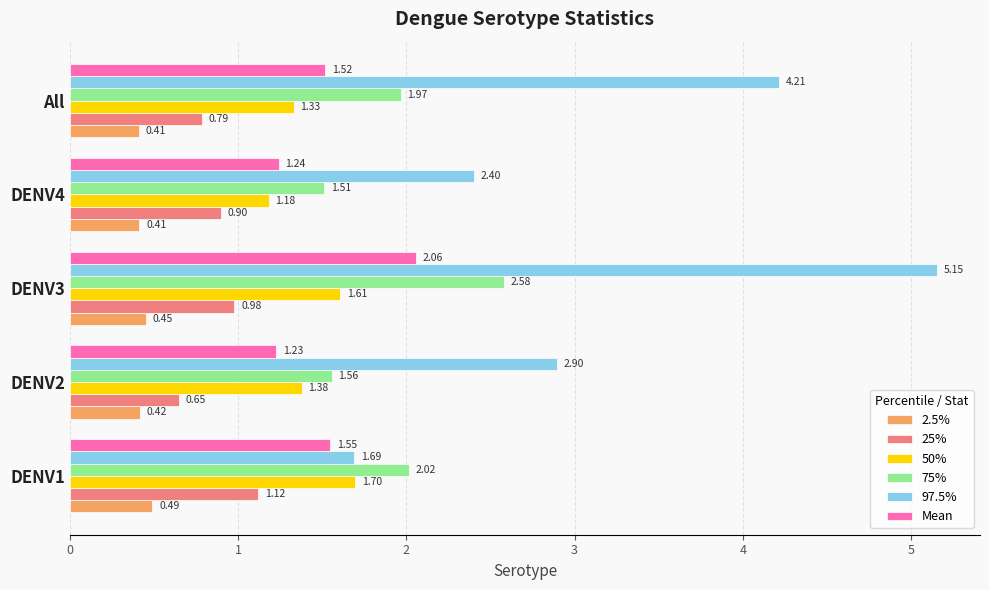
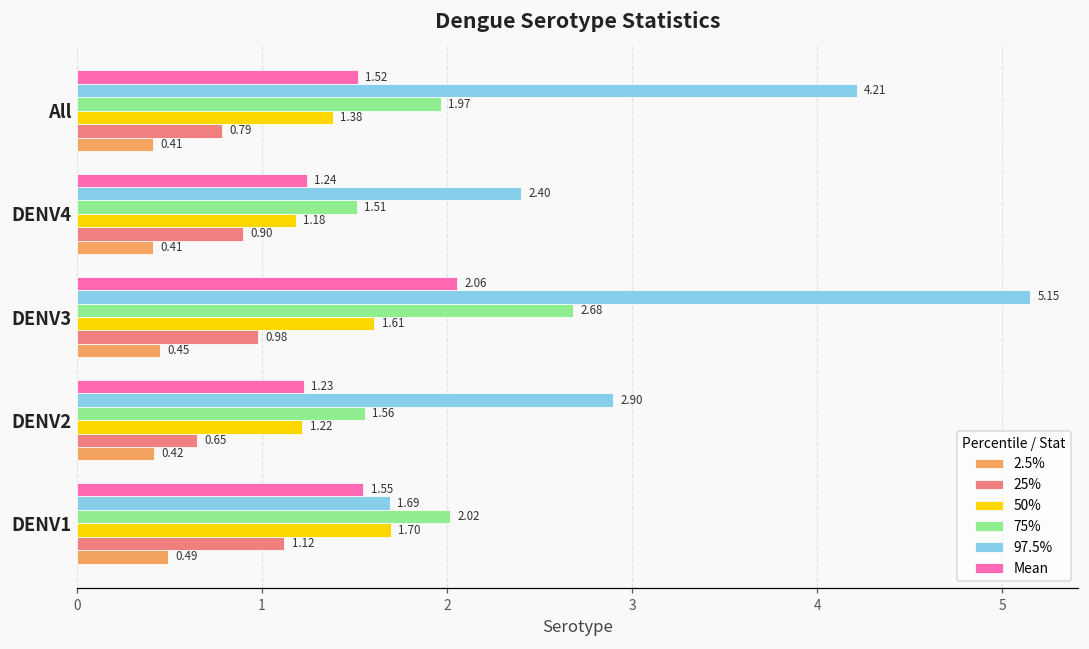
50%, All: 1.33 -> 1.38
75%, DENV3: 2.58 -> 2.68
50%, DENV2: 1.38 -> 1.22
